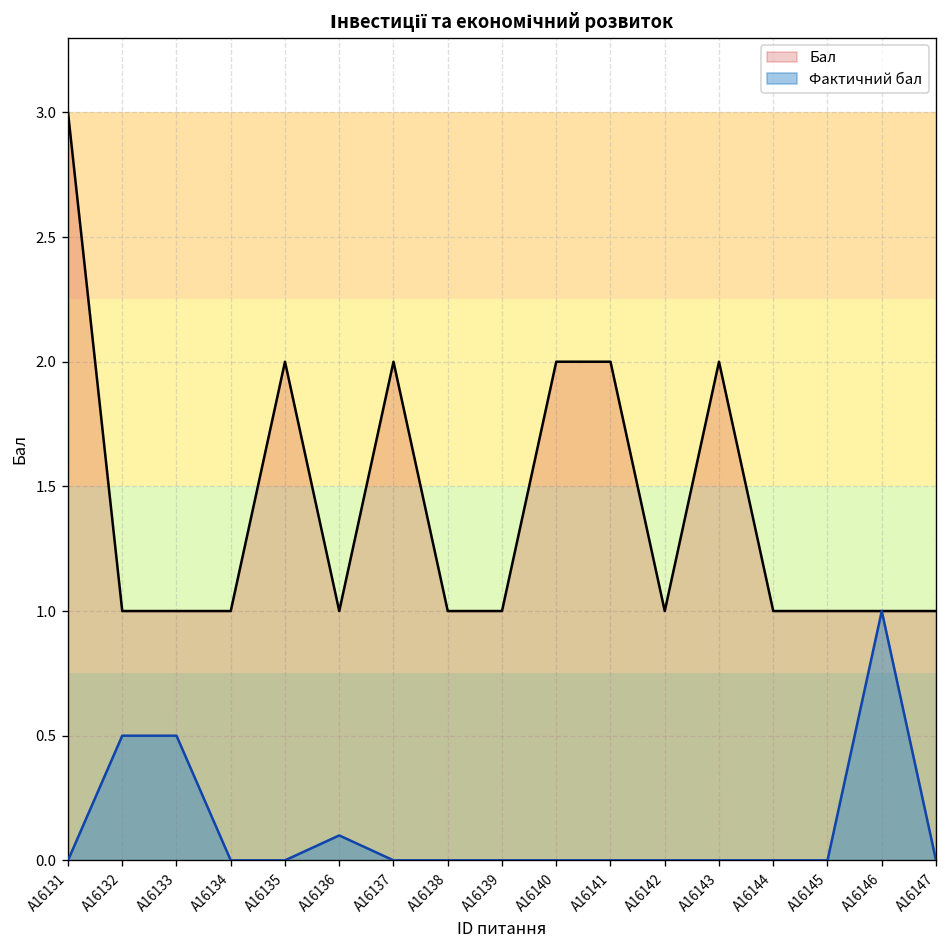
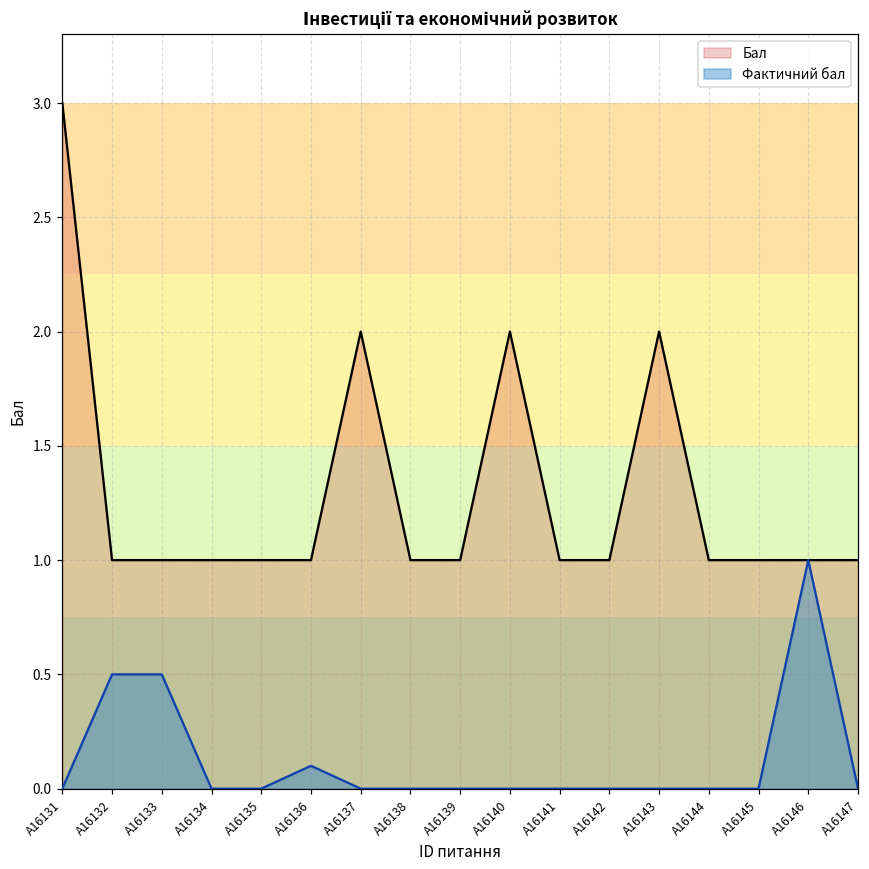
Бал, А16135: 2 -> 1
Бал, A16141: 2 -> 1
